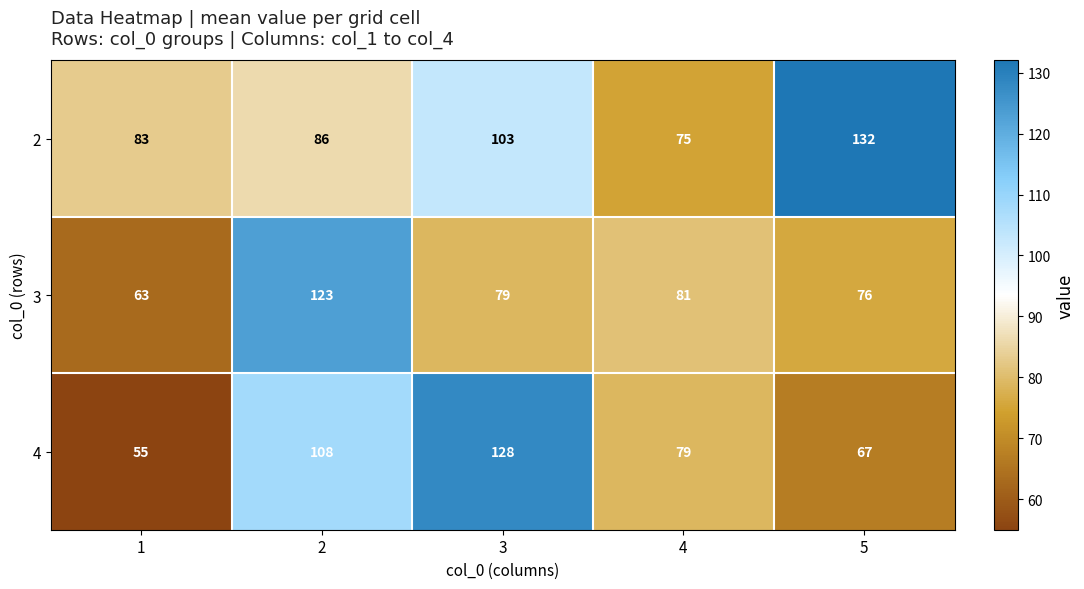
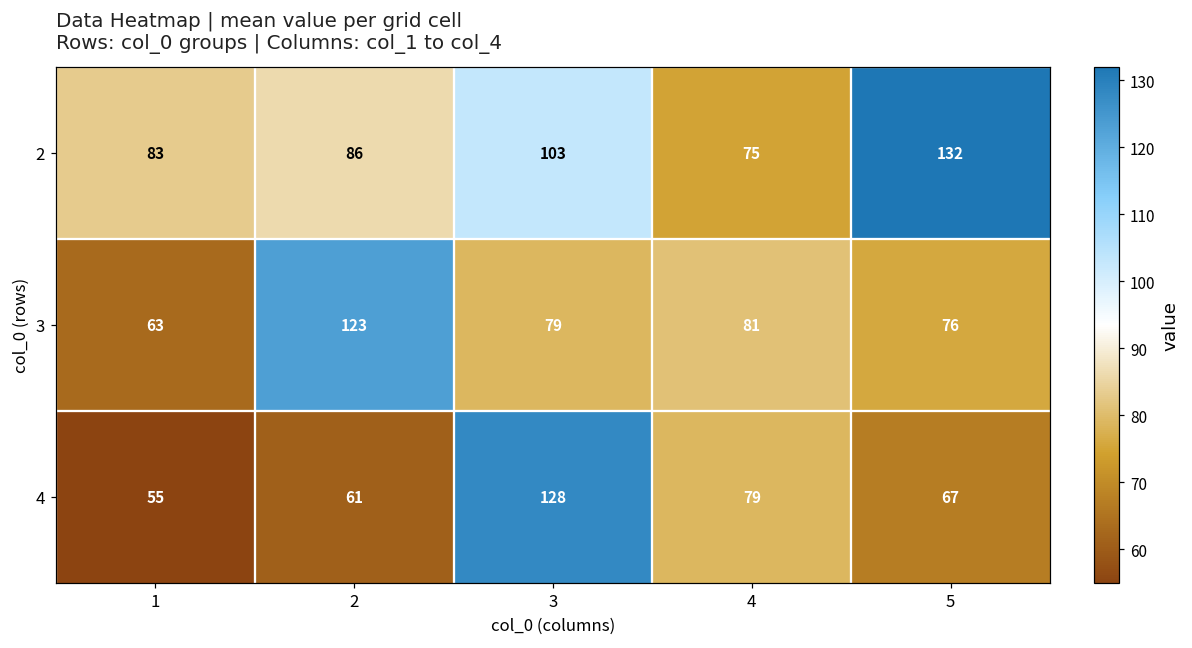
4, 2: 108 -> 61
